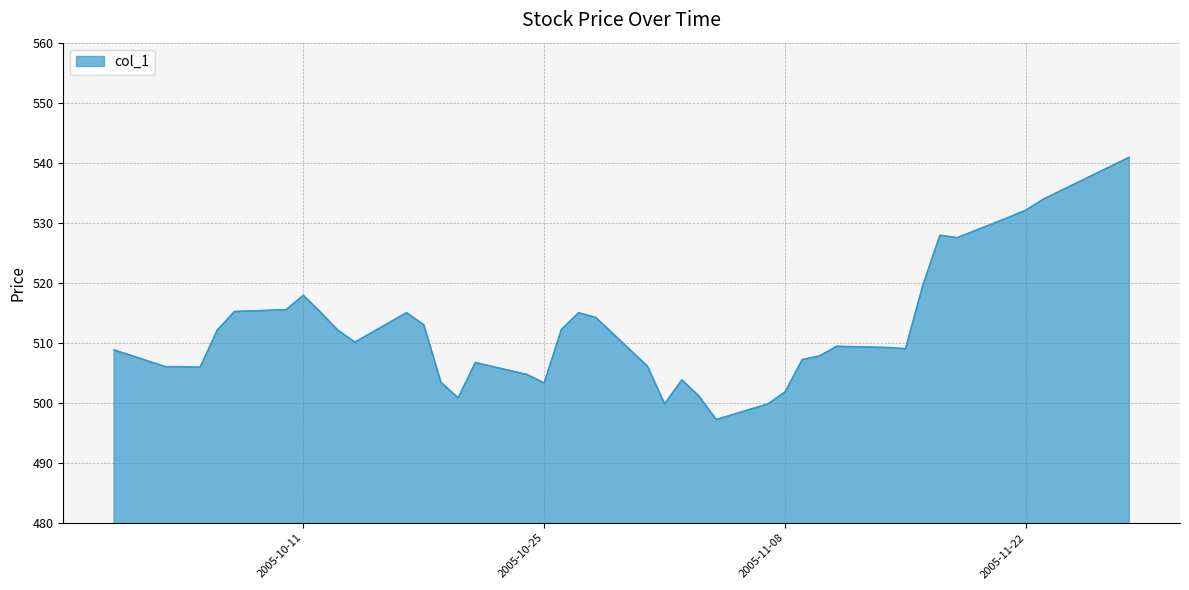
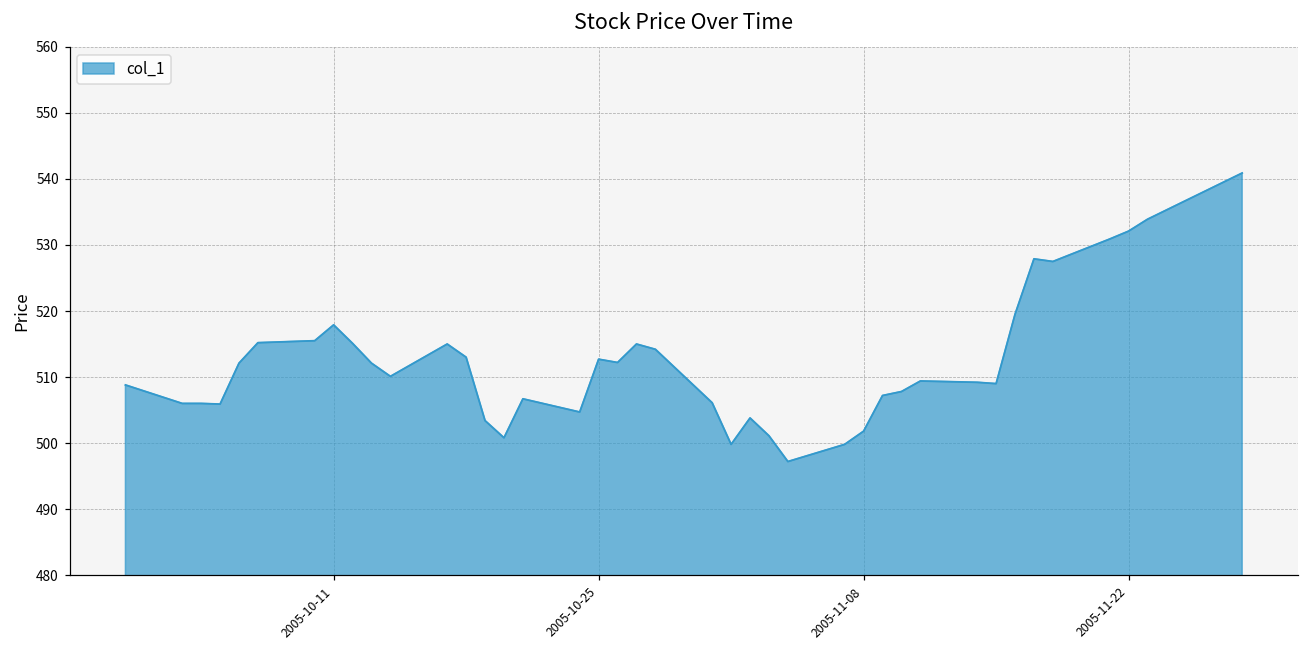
2005-10-25: 503 -> 513
